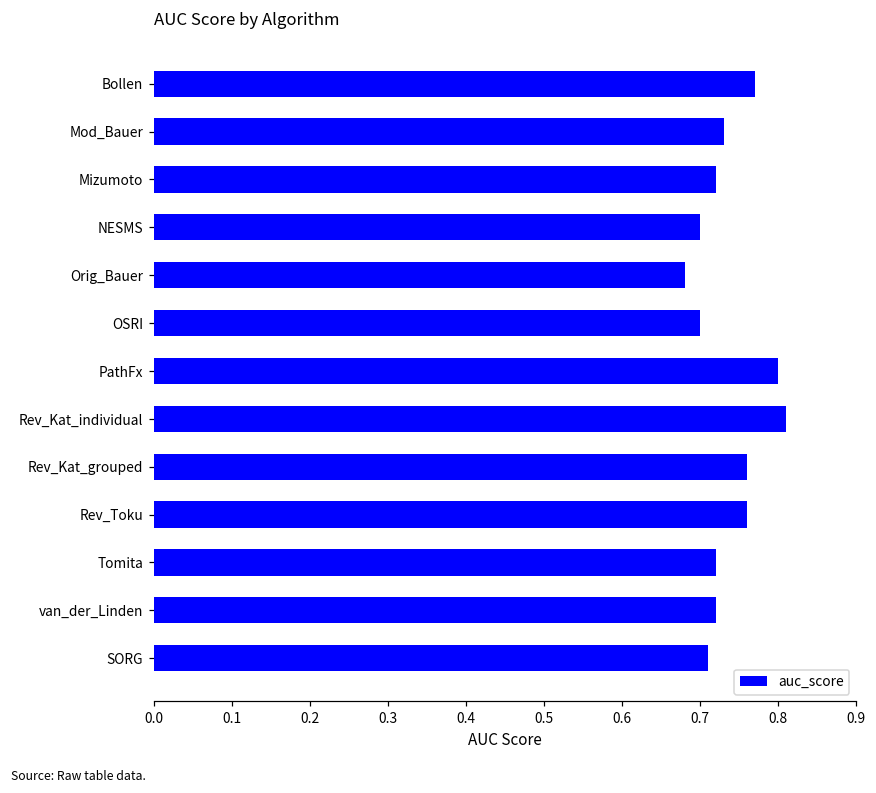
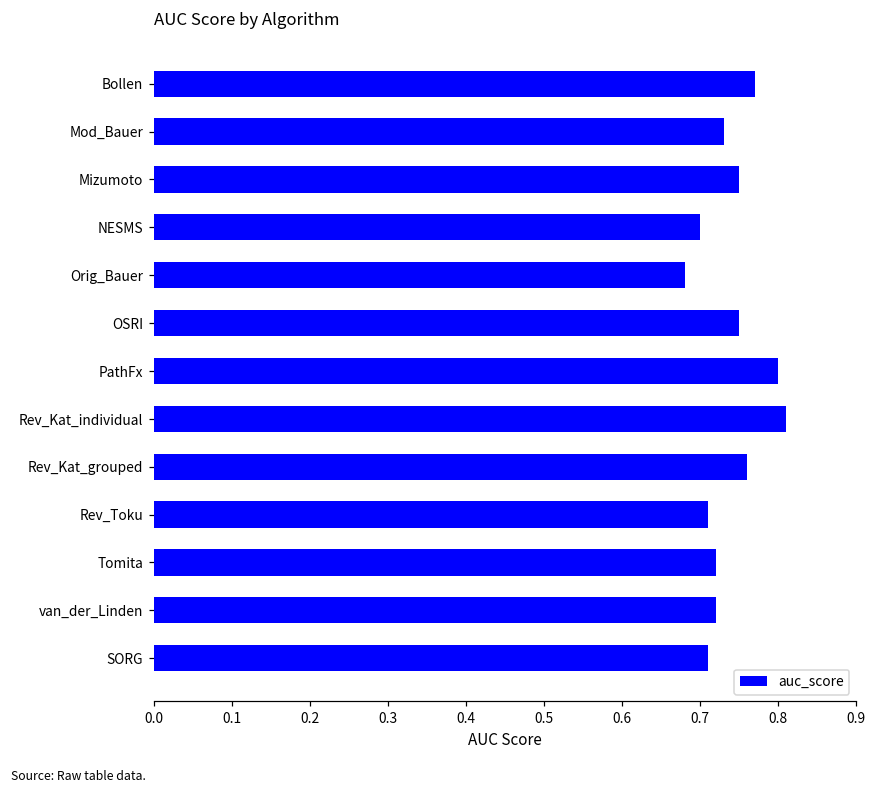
Mizumoto: 0.72 -> 0.75
OSRI: 0.70 -> 0.75
Rev_Toku: 0.76 -> 0.71
